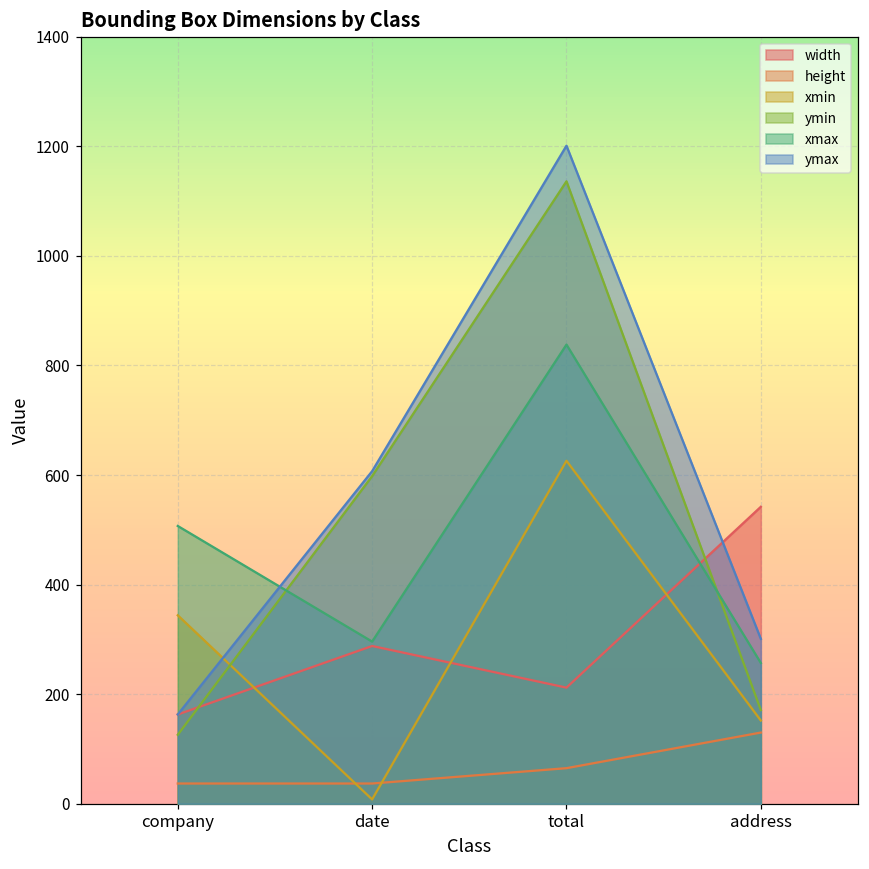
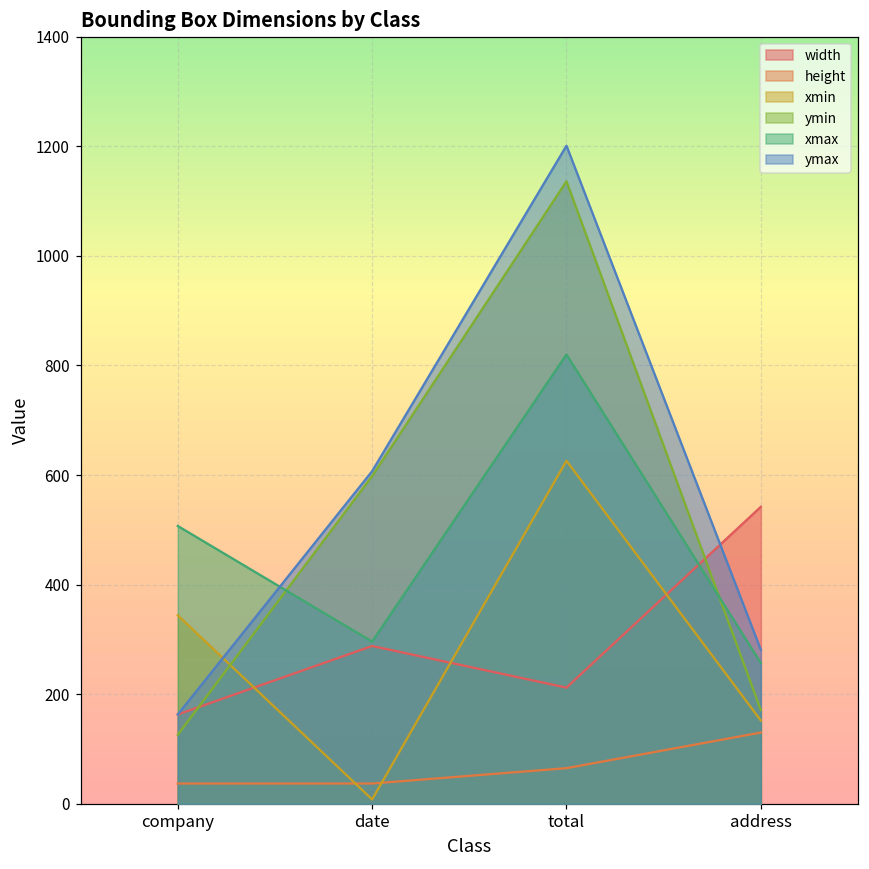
xmax, total: 840 -> 820
ymax, address: 300 -> 280
